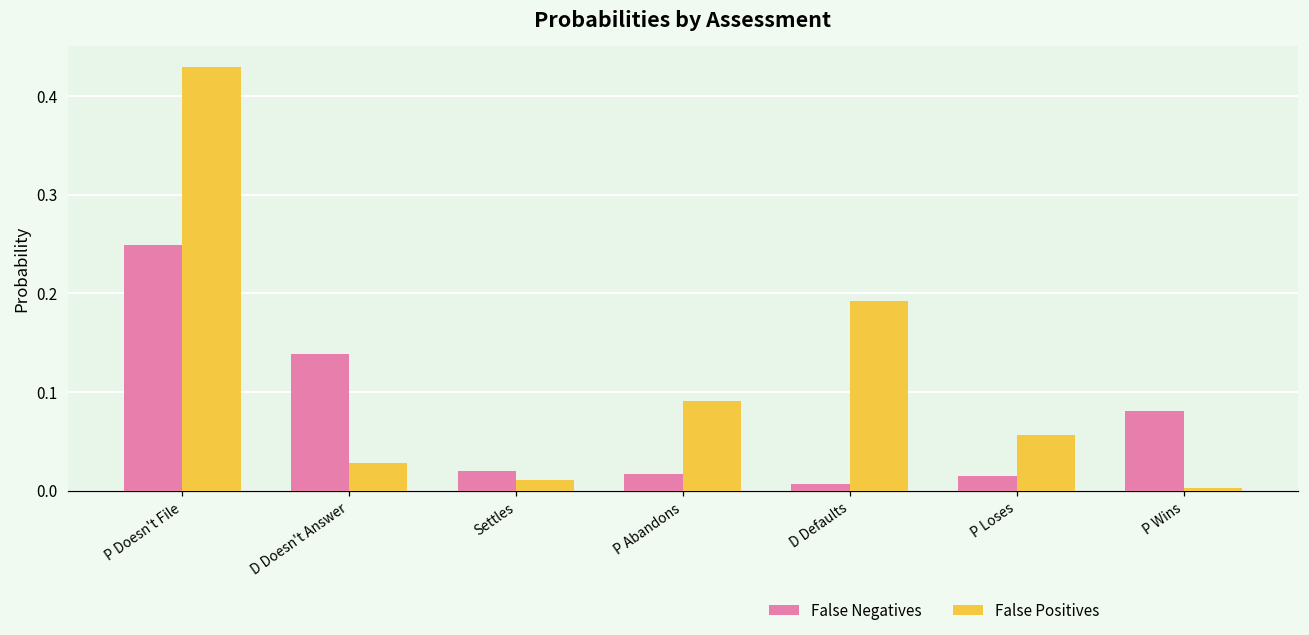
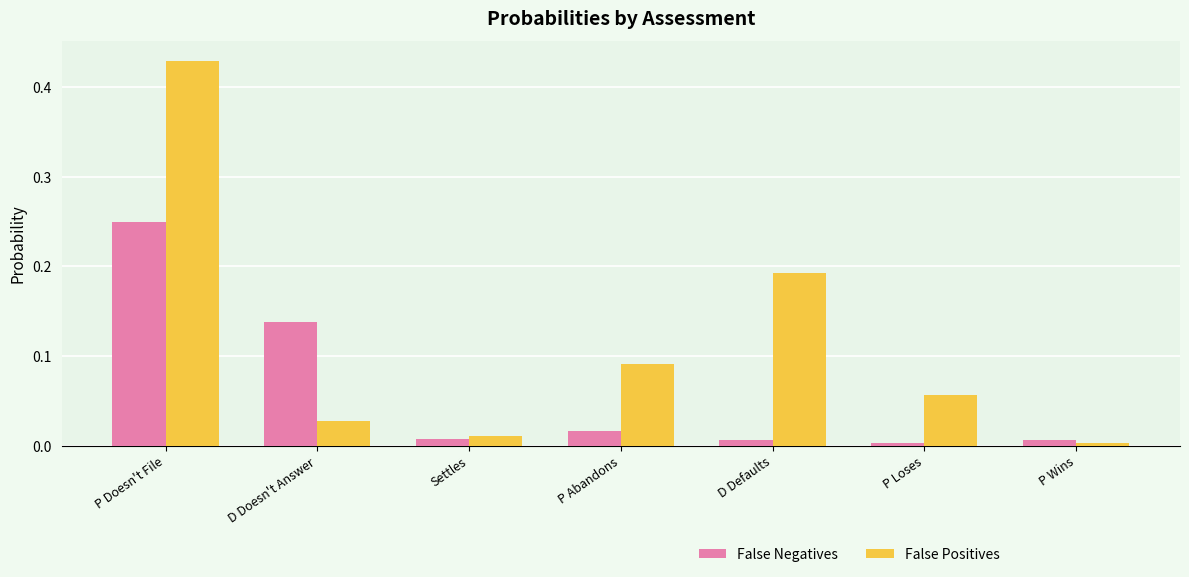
False Negatives, Settles: 0.02 -> 0.01
False Negatives, P Loses: 0.01 -> 0.00
False Negatives, P Wins: 0.08 -> 0.01
